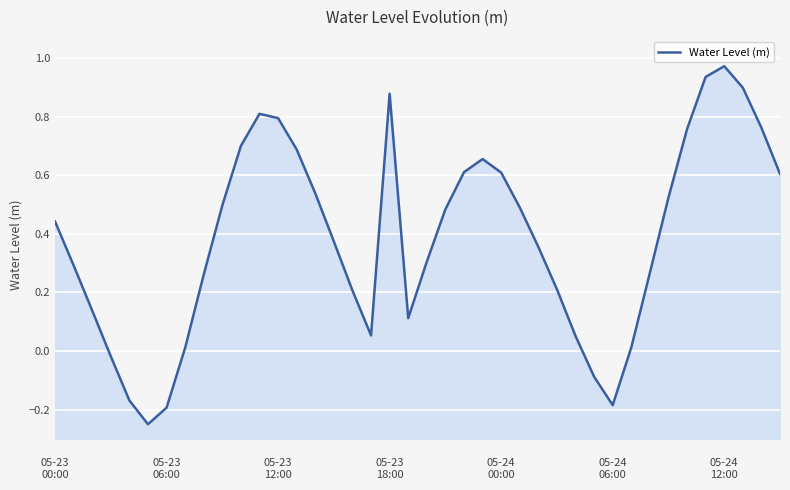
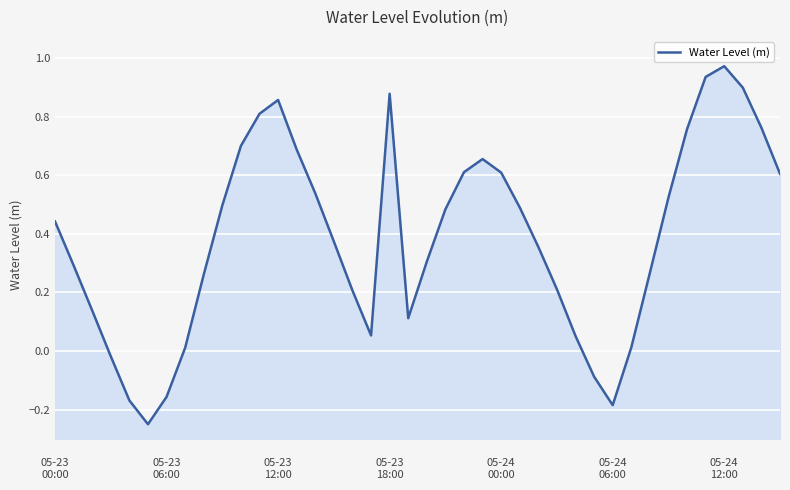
05-23 06:00: -0.19 -> -0.16
05-23 12:00: 0.79 -> 0.86
